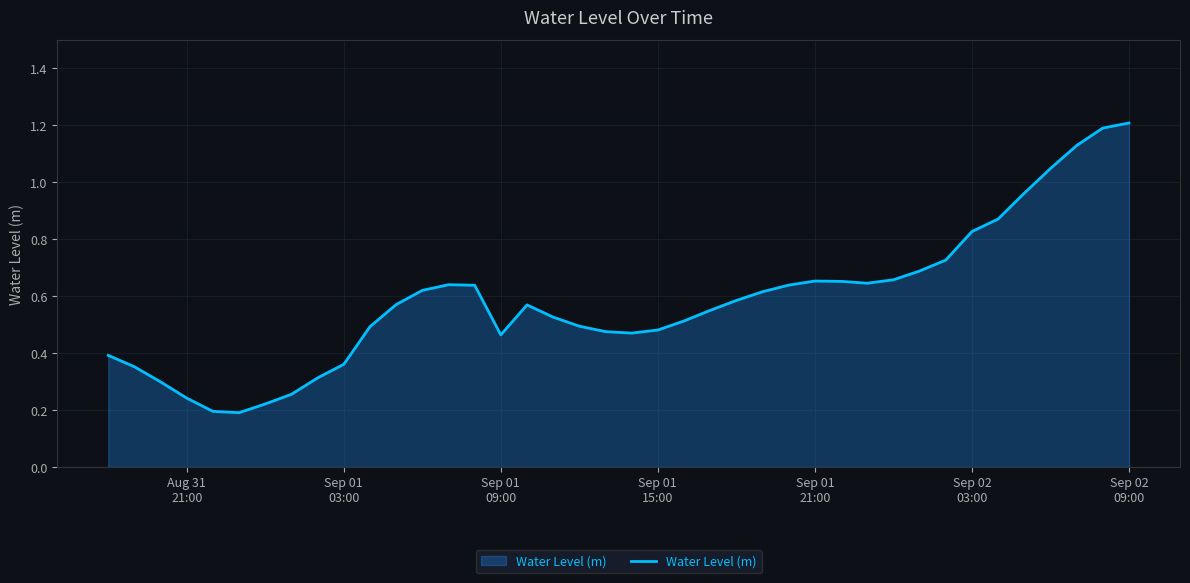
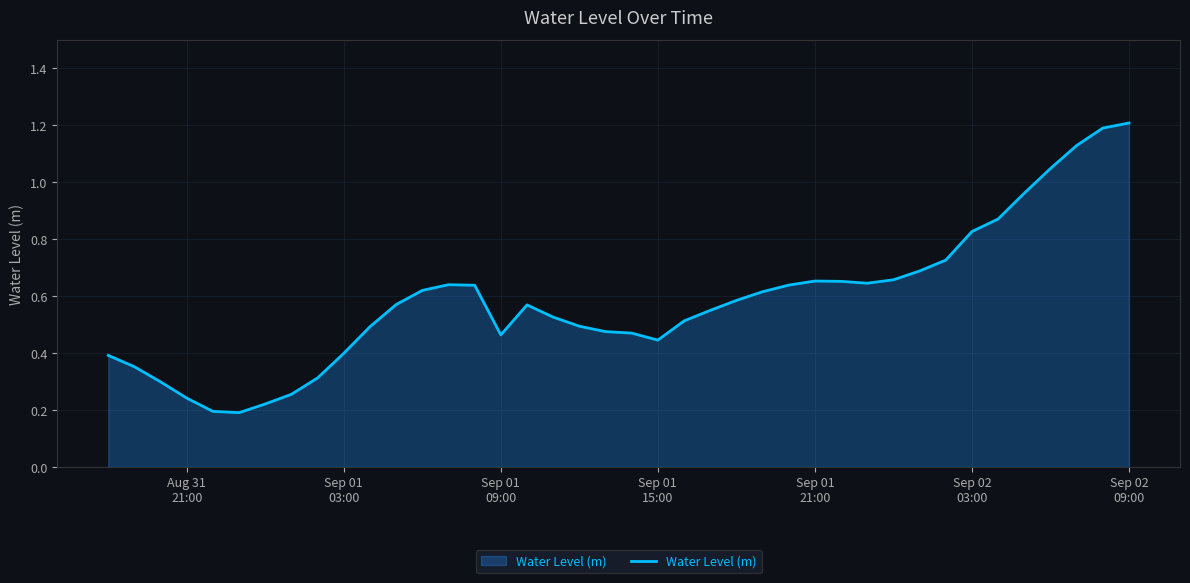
Sep 01 03:00: 0.36 -> 0.40
Sep 01 15:00: 0.48 -> 0.45
